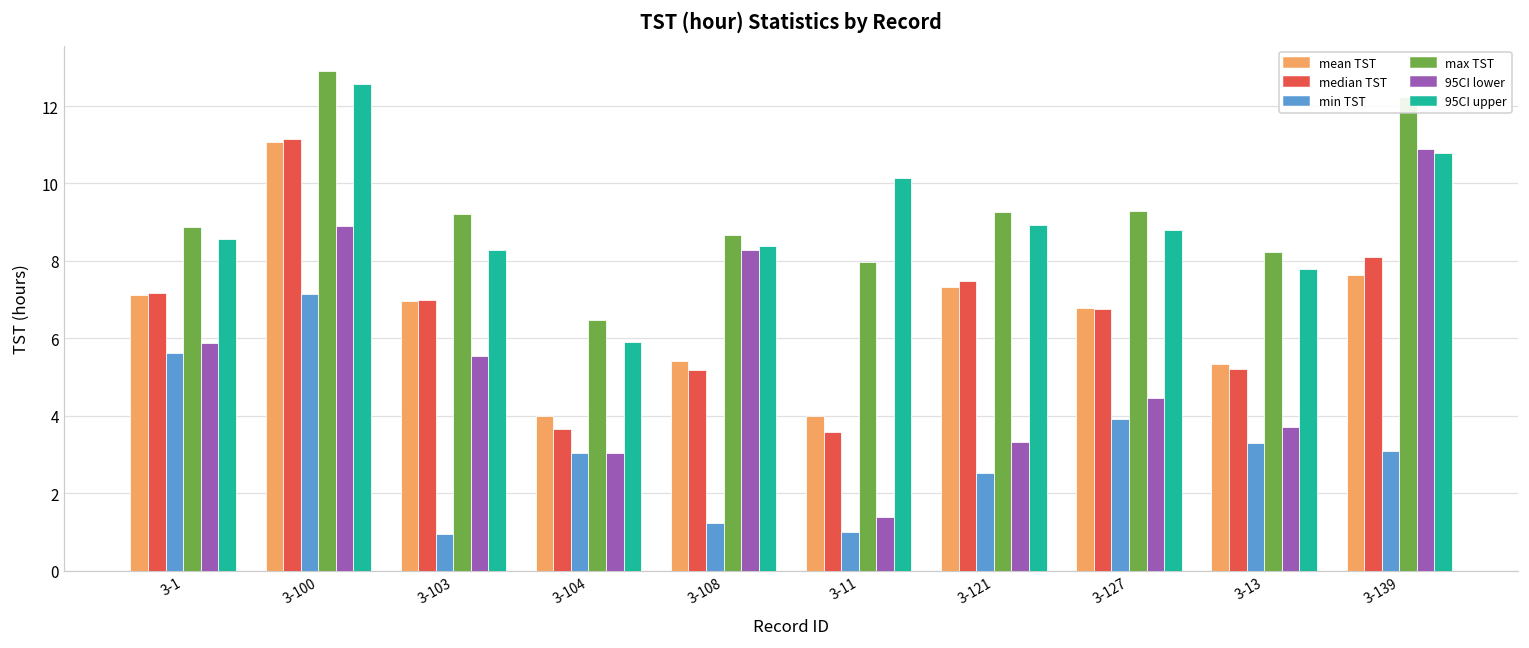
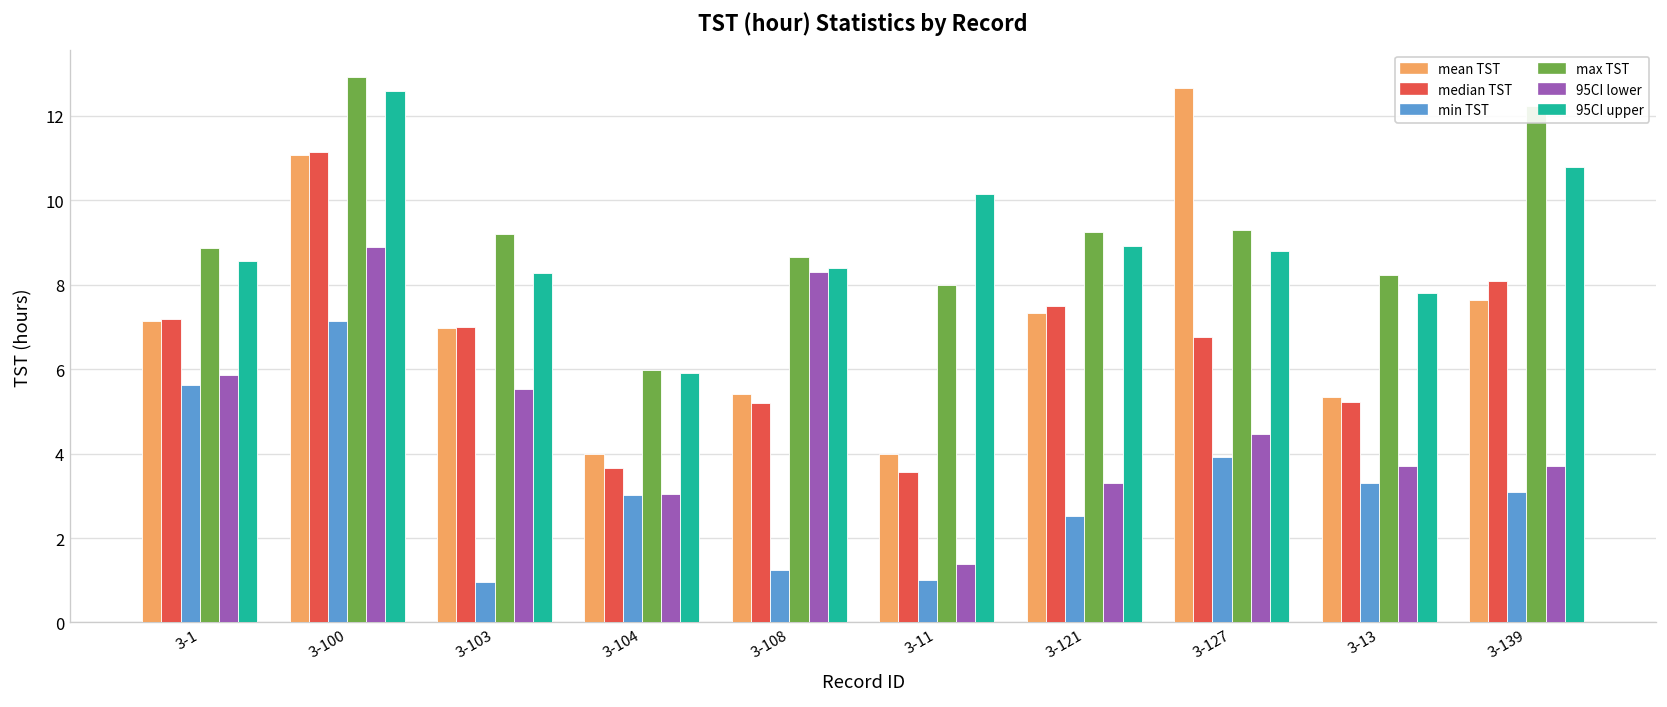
max TST, 3-104: 6.5 -> 6.0
mean TST, 3-127: 6.8 -> 12.7
95CI lower, 3-139: 10.9 -> 3.7
